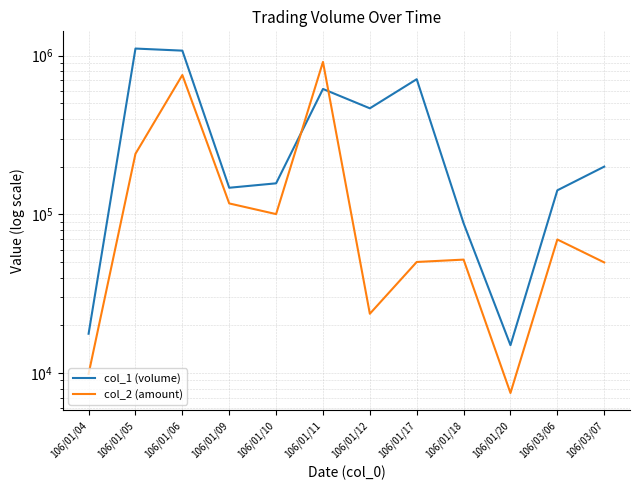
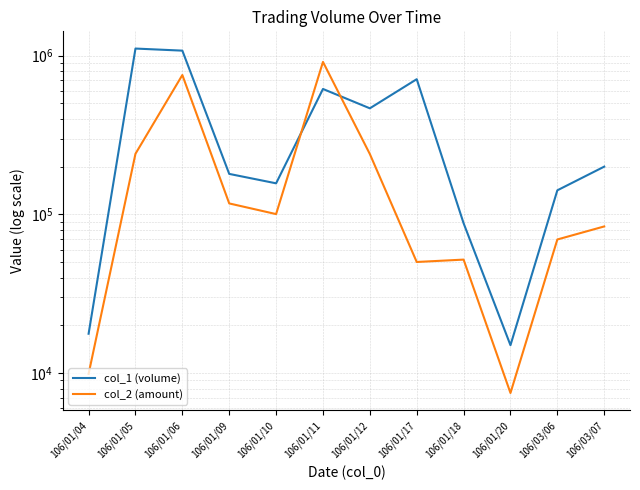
col_1 (volume), 106/01/09: 150000 -> 180000
col_2 (amount), 106/01/12: 24000 -> 240000
col_2 (amount), 106/03/07: 50000 -> 80000
